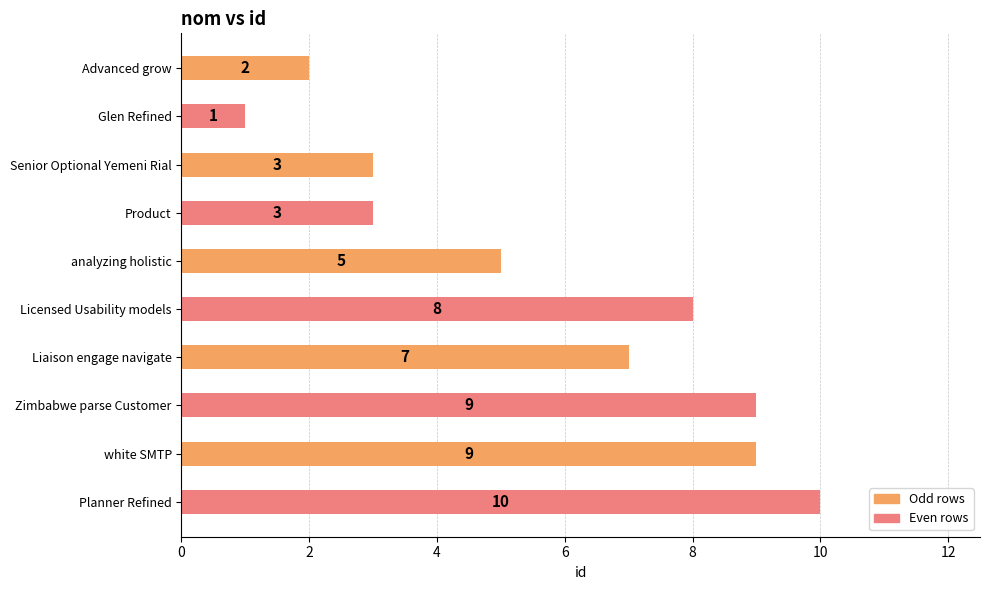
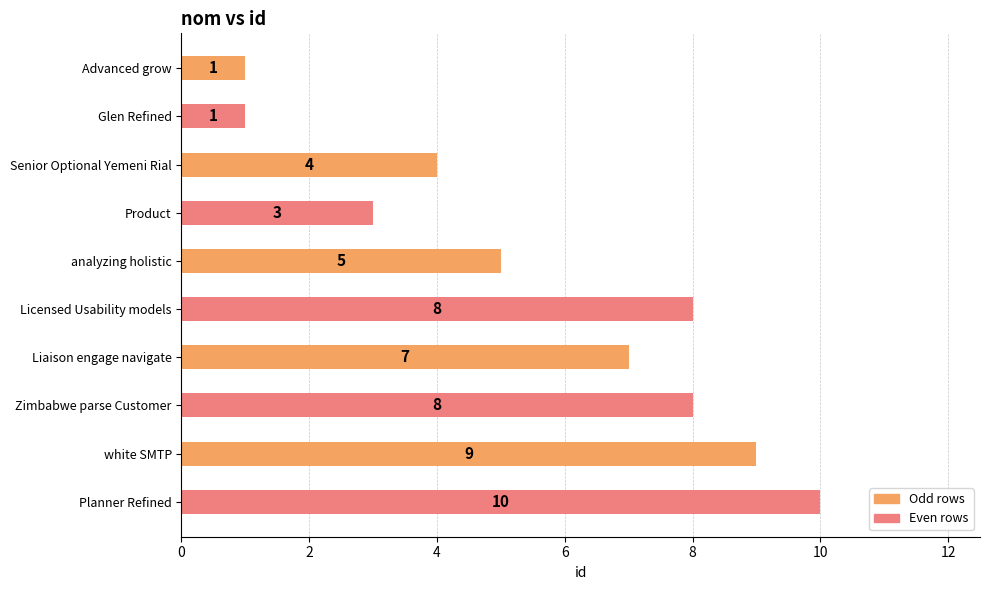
Advanced grow: 2 -> 1
Senior Optional Yemeni Rial: 3 -> 4
Zimbabwe parse Customer: 9 -> 8
